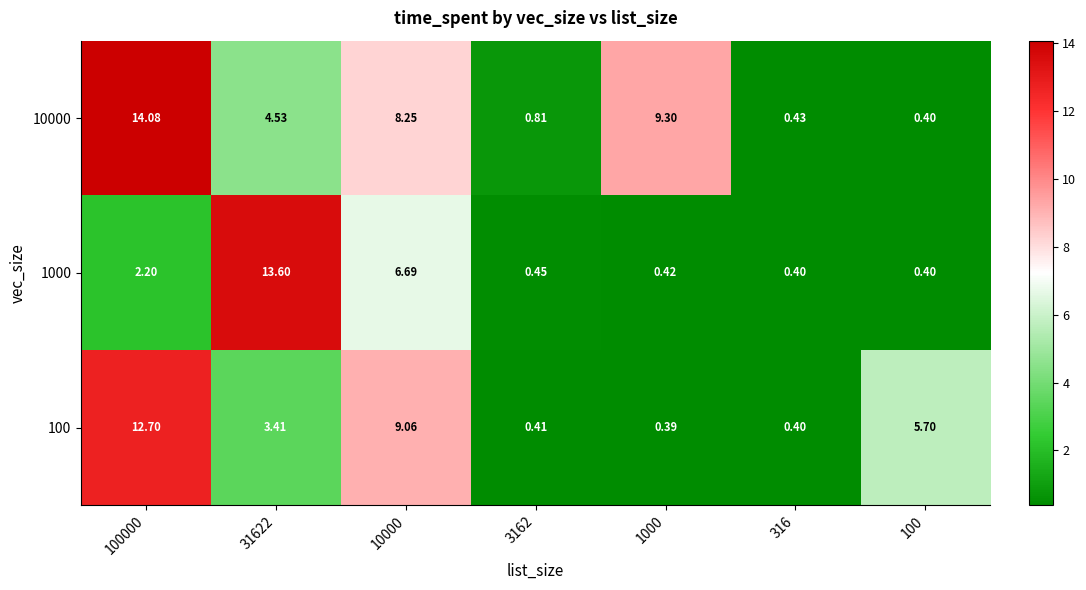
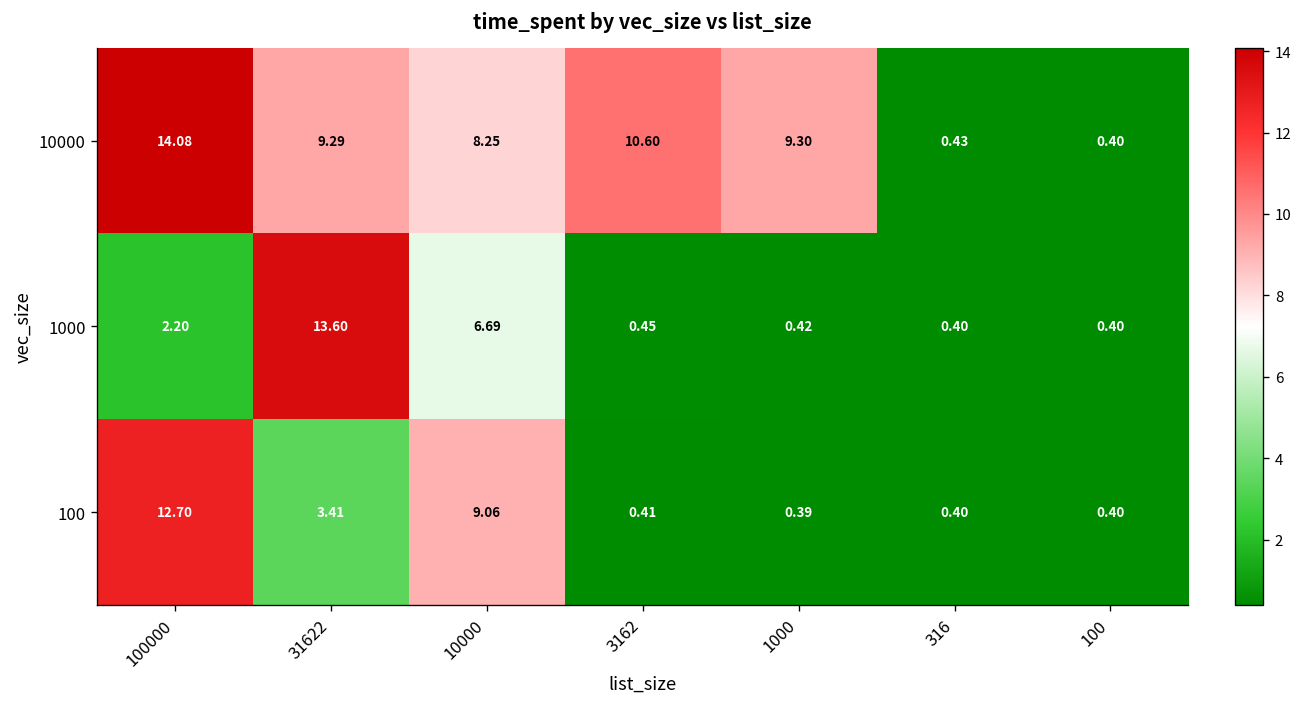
10000, 31622: 4.53 -> 9.29
10000, 3162: 0.81 -> 10.60
100, 100: 5.70 -> 0.40
